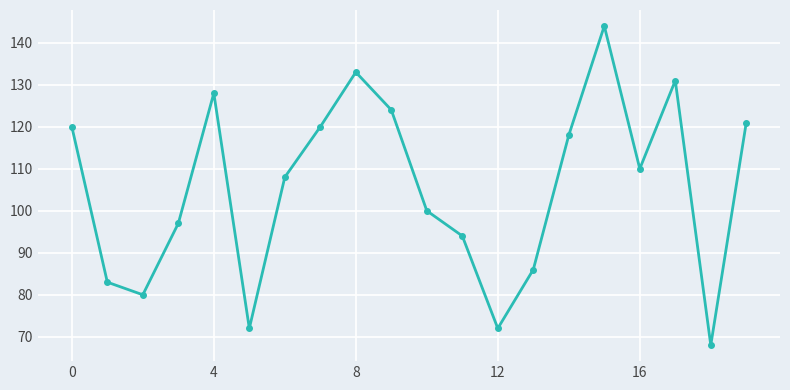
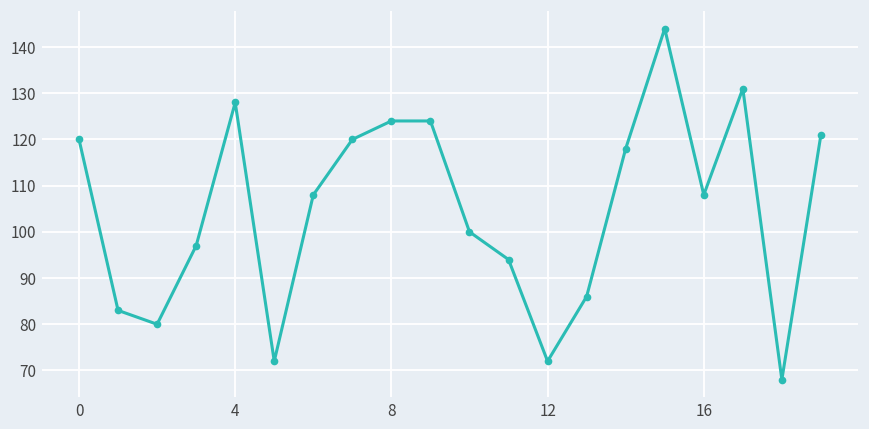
8: 133 -> 124
16: 110 -> 108
